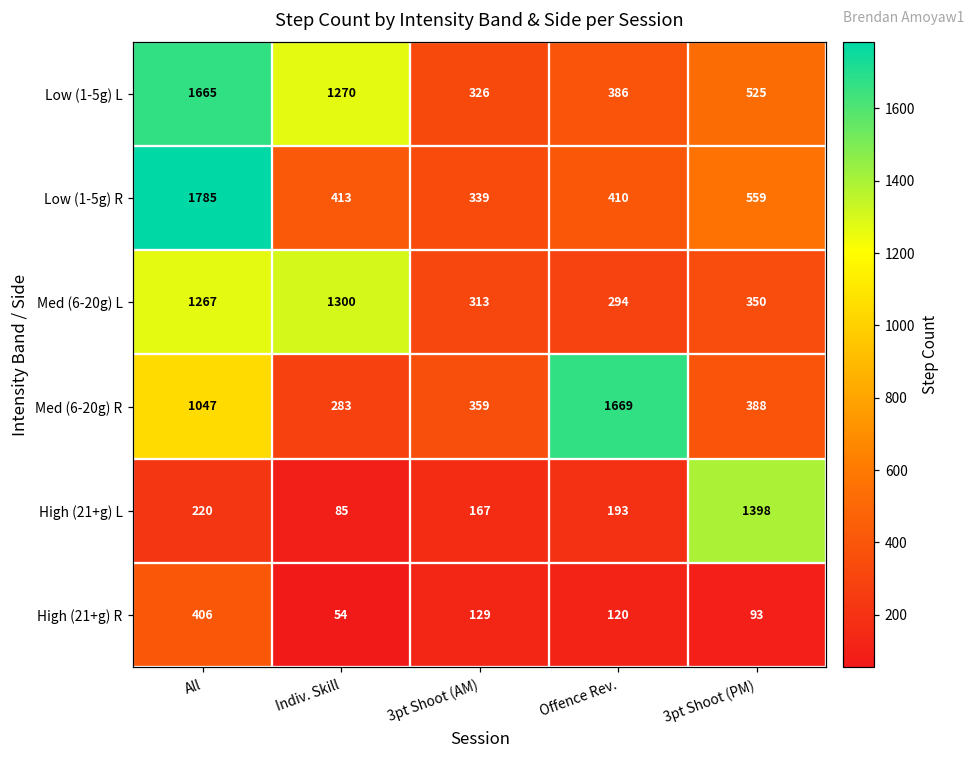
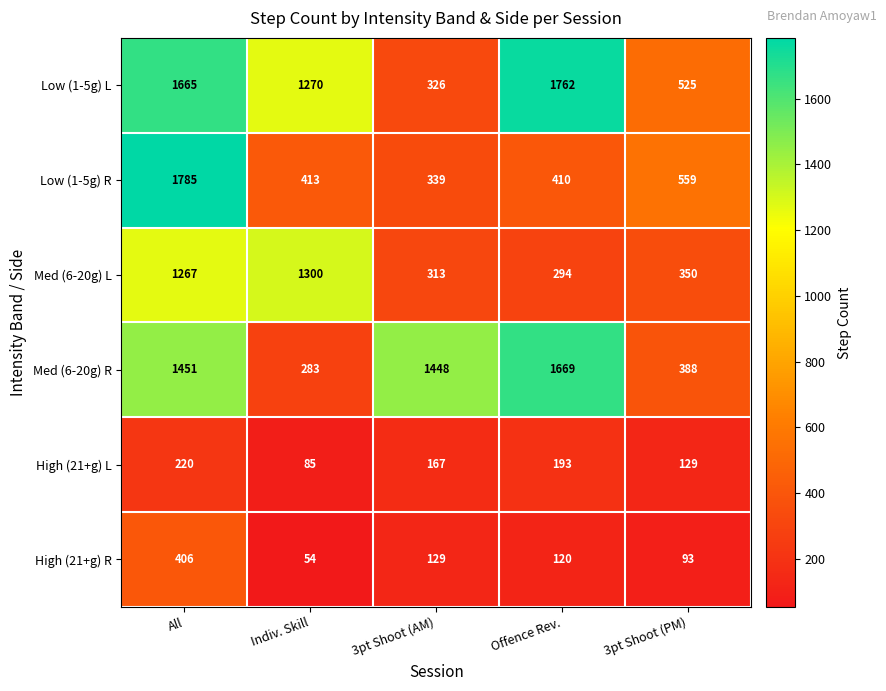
Low (1-5g) L, Offence Rev.: 386 -> 1762
Med (6-20g) R, All: 1047 -> 1451
Med (6-20g) R, 3pt Shoot (AM): 359 -> 1448
High (21+g) L, 3pt Shoot (PM): 1398 -> 129
